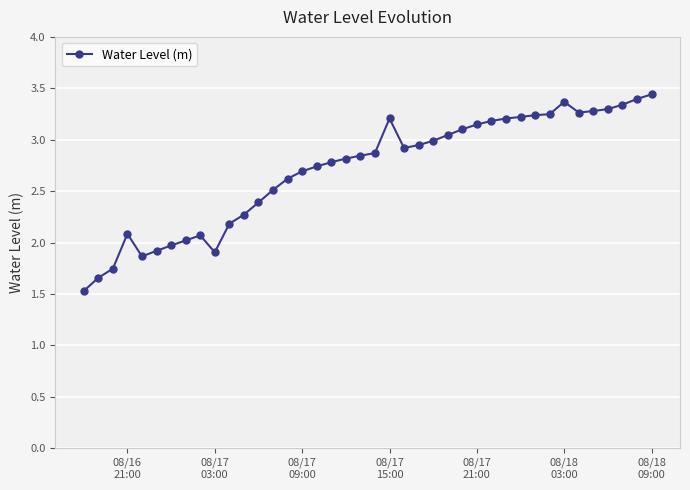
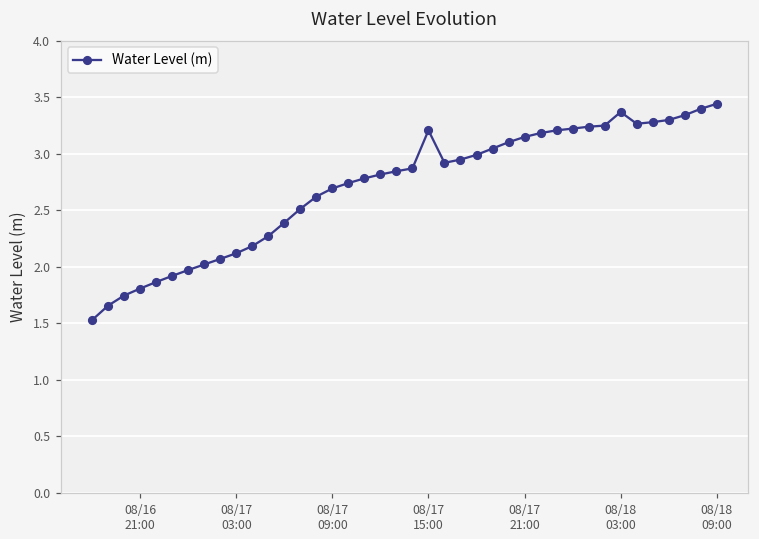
08/16 21:00: 2.08 -> 1.81
08/17 03:00: 1.91 -> 2.12
